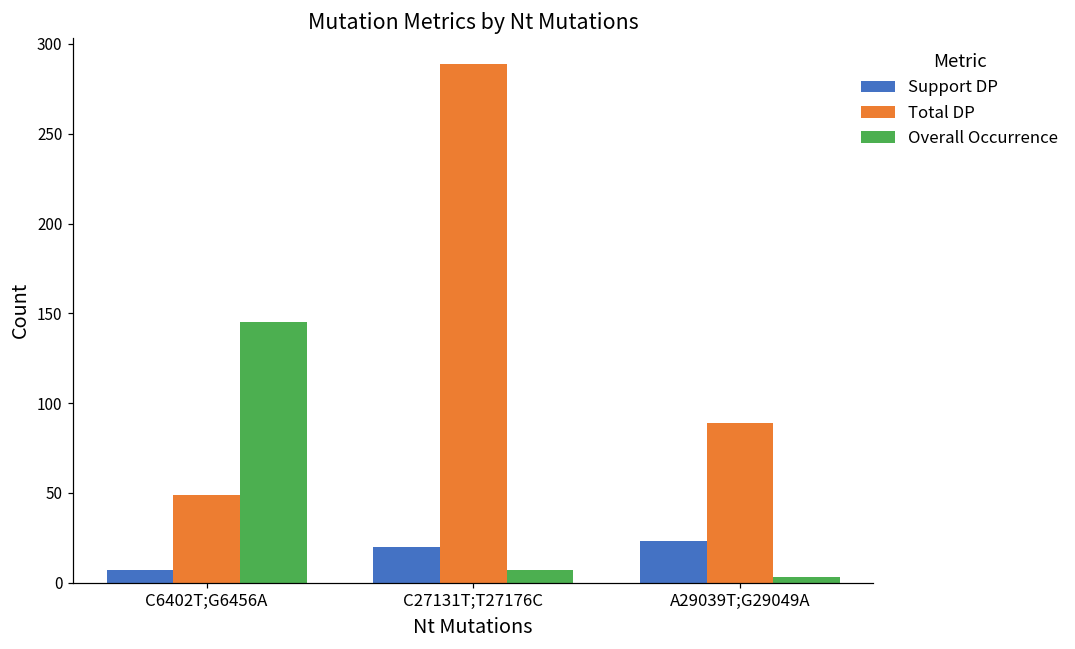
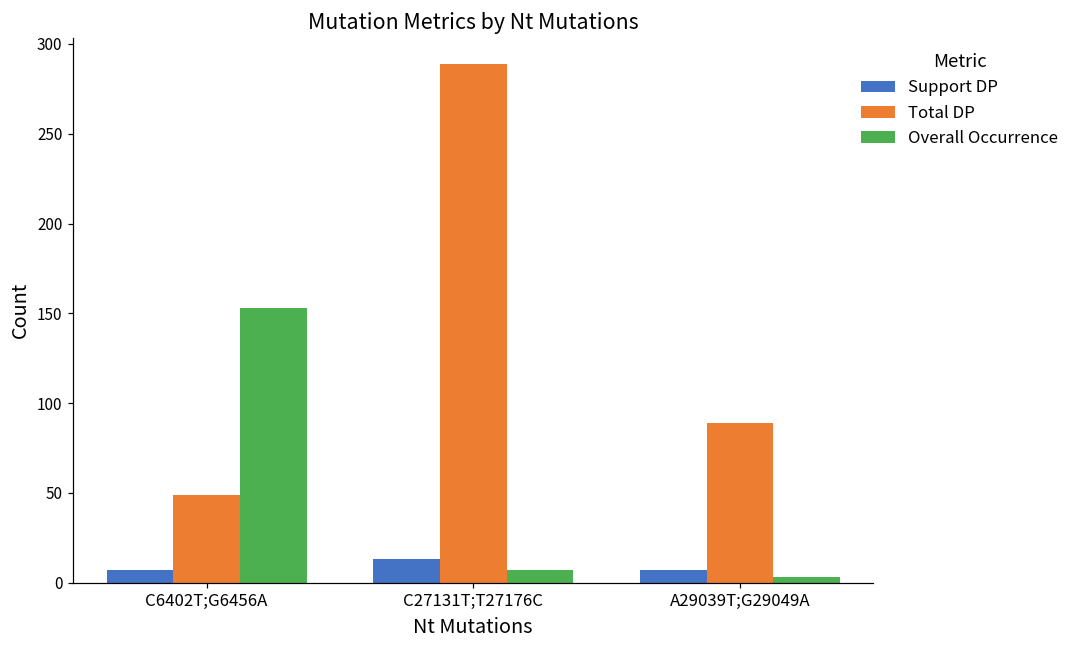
Overall Occurrence, C6402T;G6456A: 145 -> 153
Support DP, C27131T;T27176C: 20 -> 13
Support DP, A29039T;G29049A: 23 -> 7
